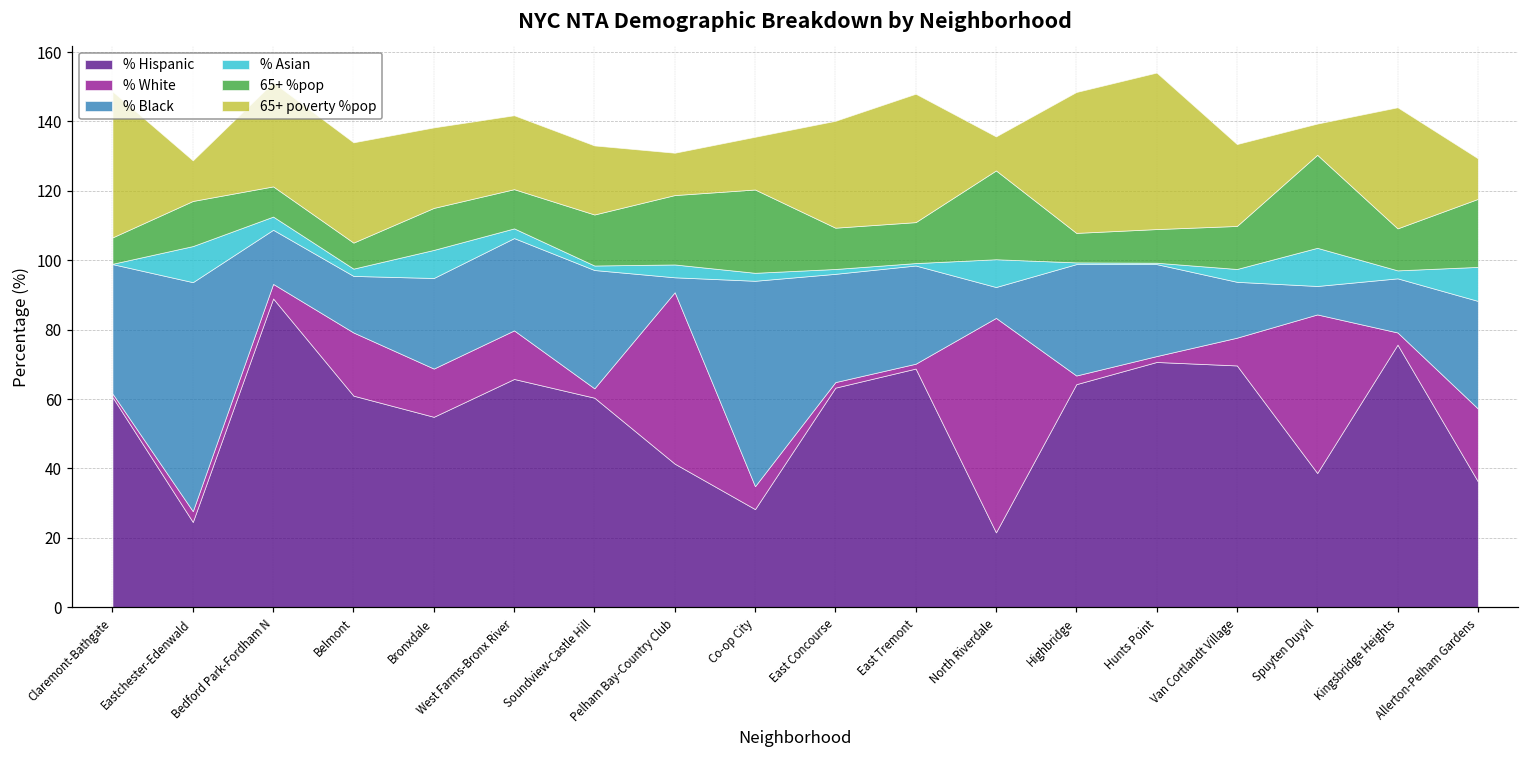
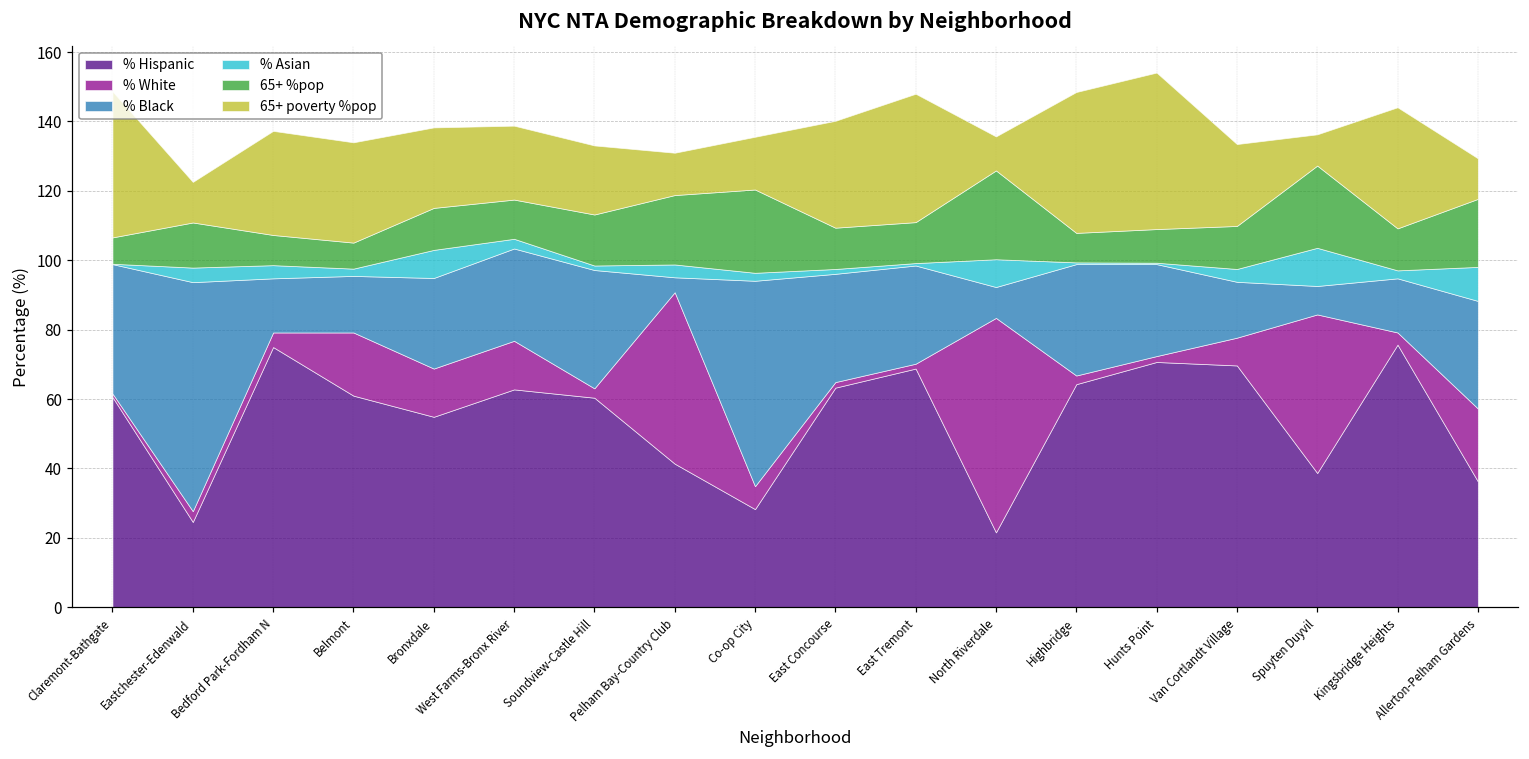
% Asian, Eastchester-Edenwald: 10 -> 4
% Hispanic, Bedford Park-Fordham N: 89 -> 75
% Hispanic, West Farms-Bronx River: 66 -> 63
65+ %pop, Spuyten Duyvil: 27 -> 24
